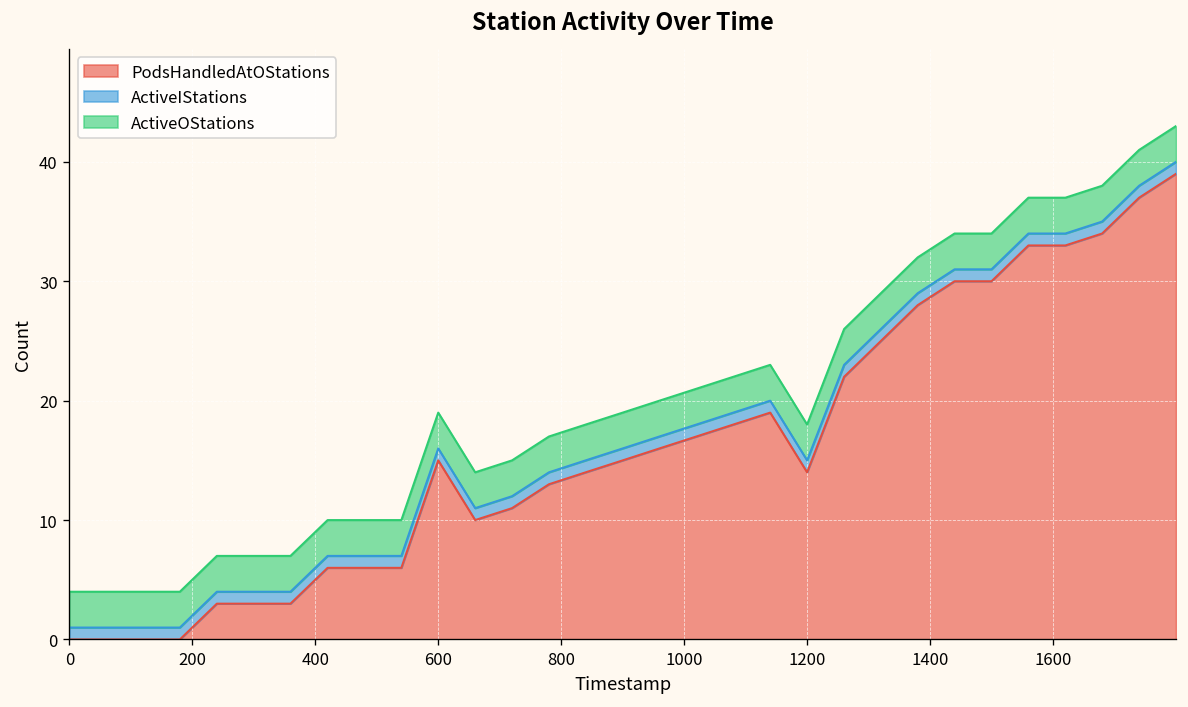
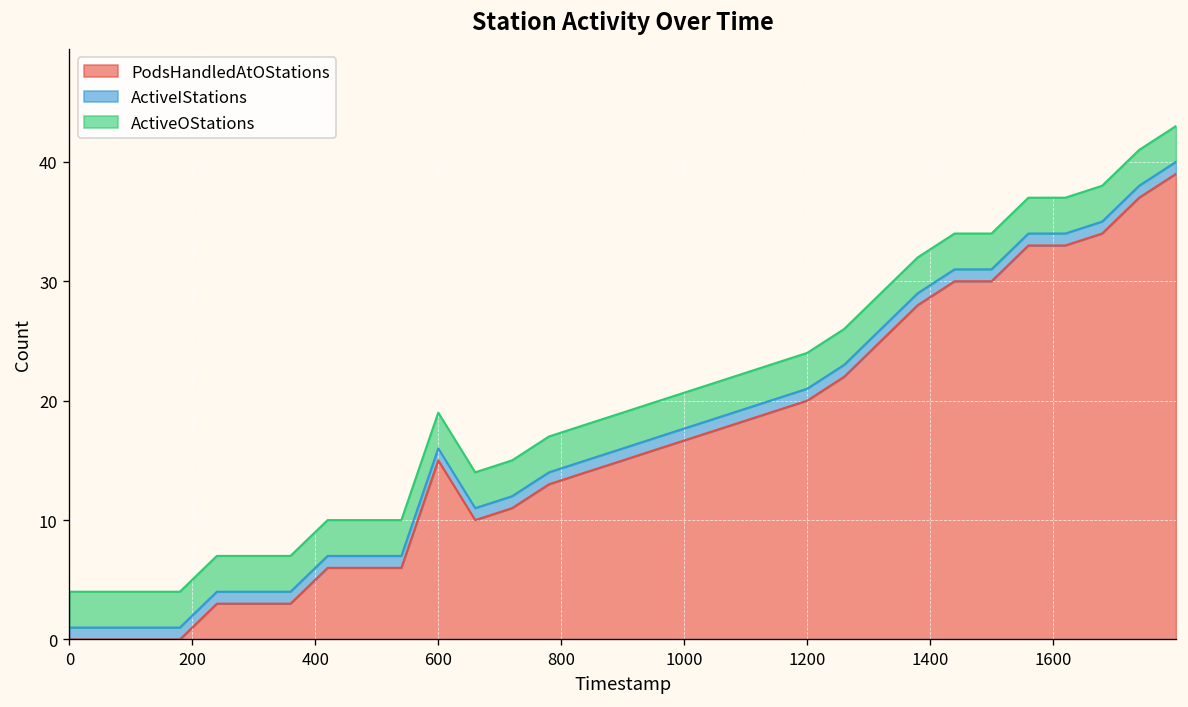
PodsHandledAtOStations, 1200: 14 -> 20
